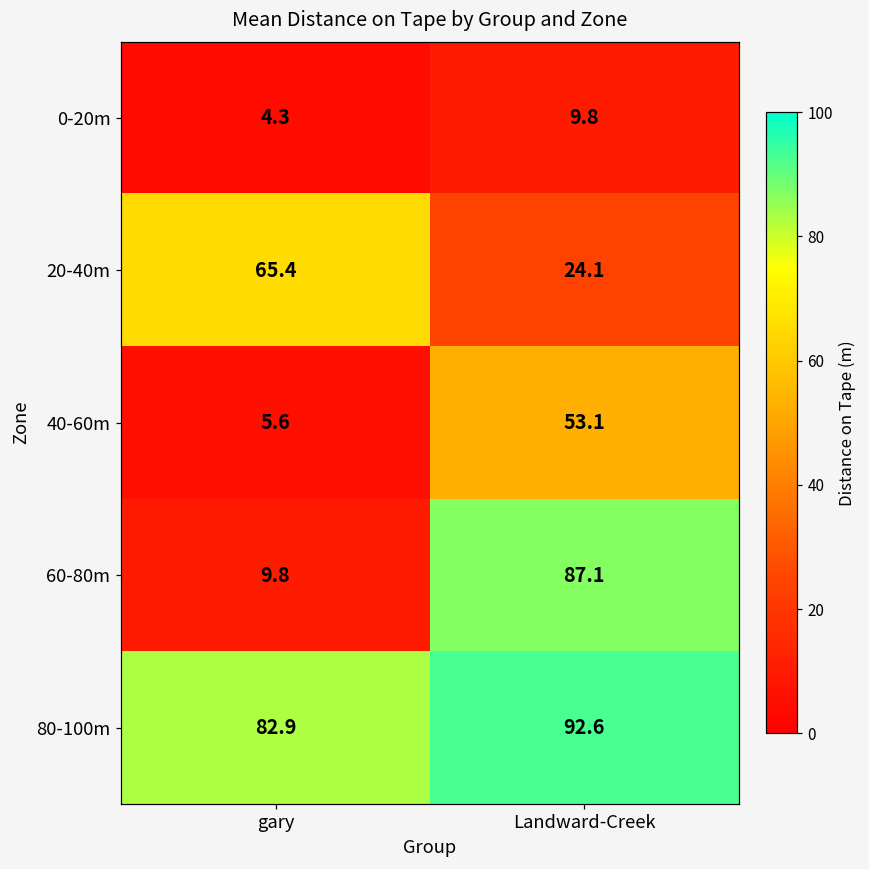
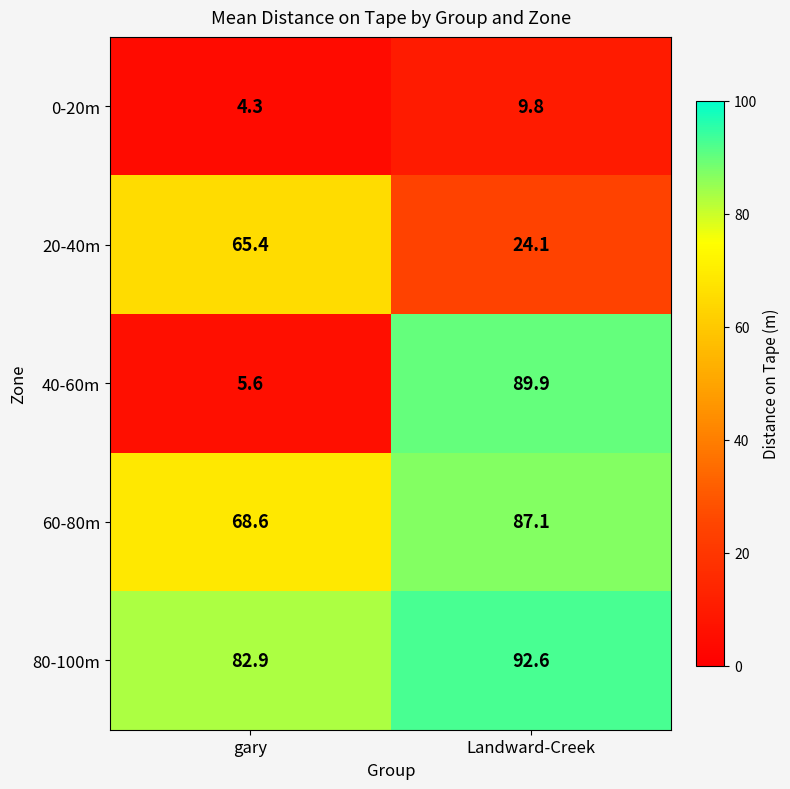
40-60m, Landward-Creek: 53.1 -> 89.9
60-80m, gary: 9.8 -> 68.6
